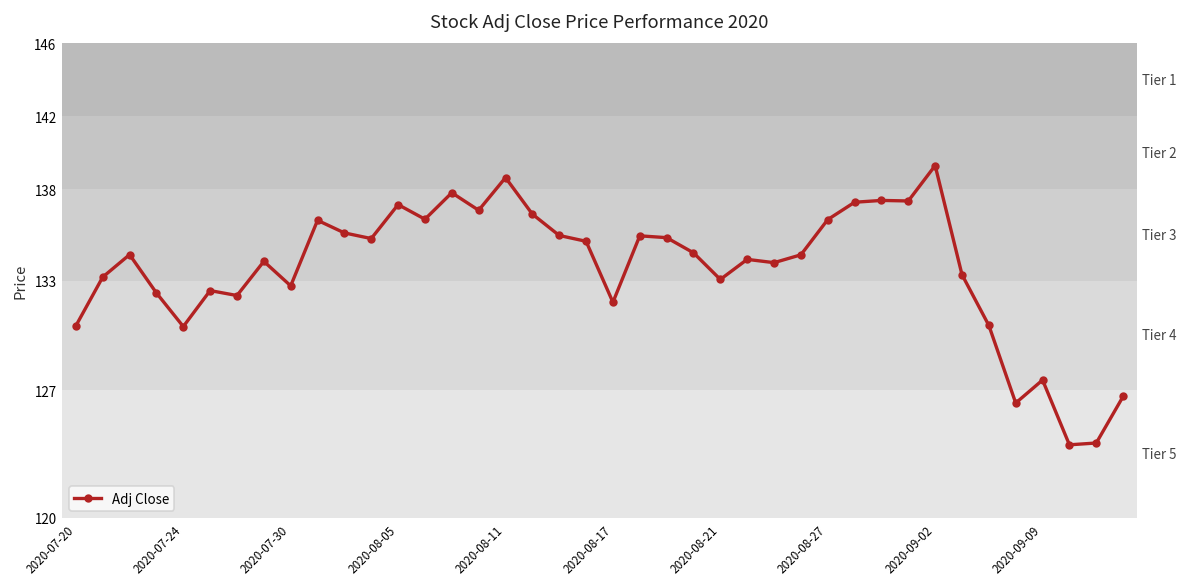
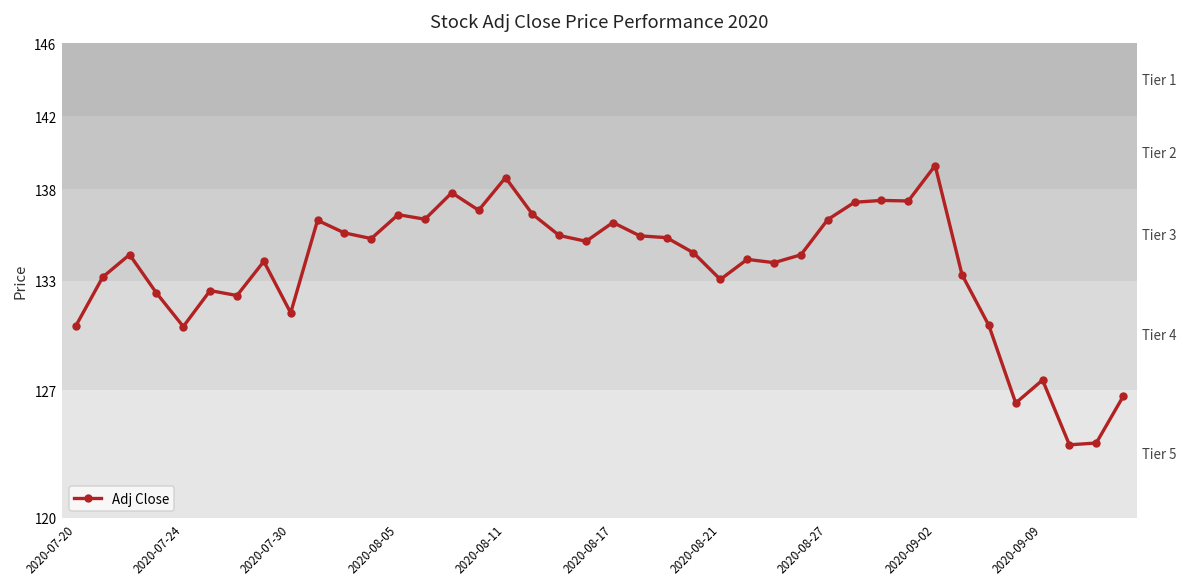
2020-07-30: 132.7 -> 131.2
2020-08-05: 137.2 -> 136.6
2020-08-17: 131.8 -> 136.2
